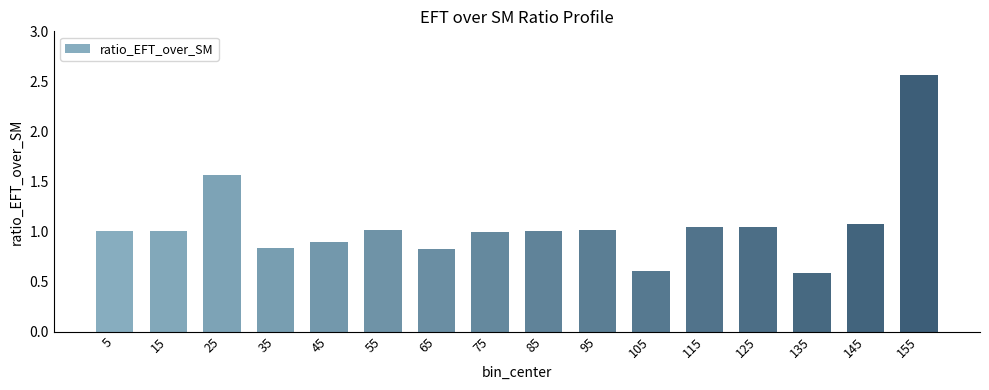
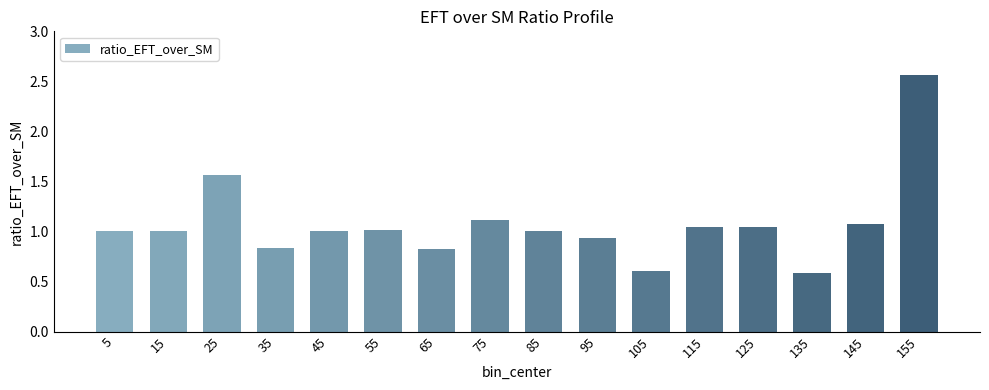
45: 0.90 -> 1.01
75: 1.00 -> 1.11
95: 1.02 -> 0.93
